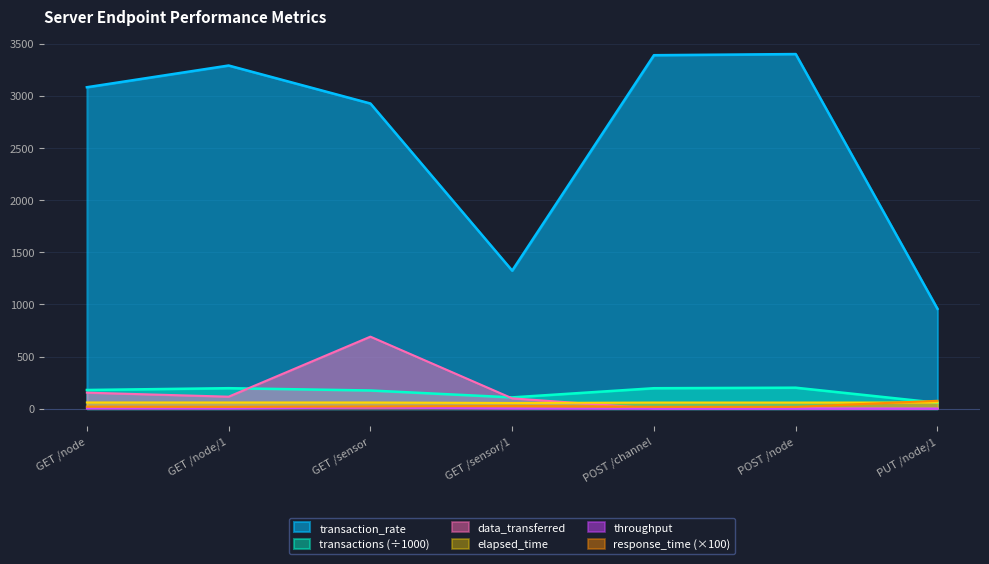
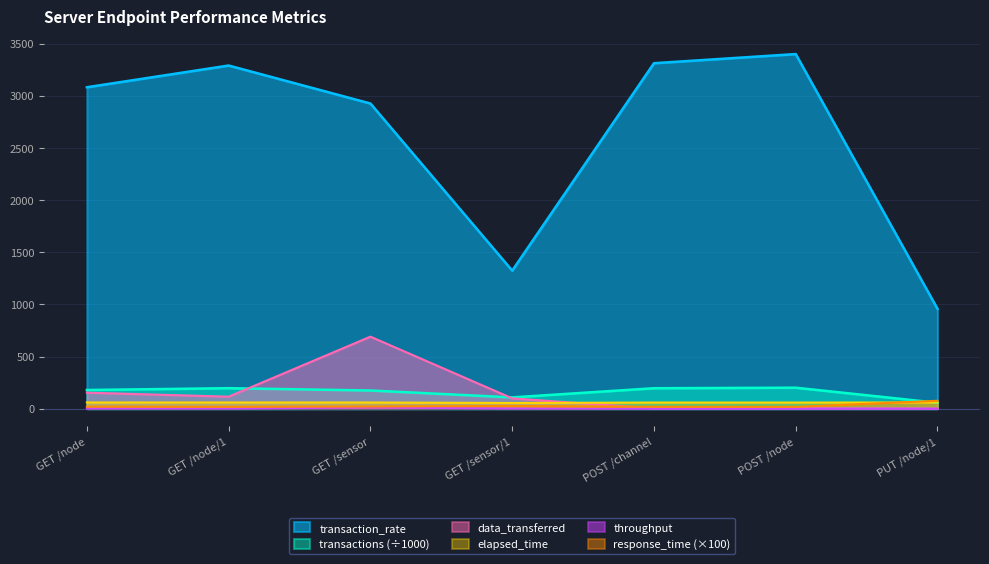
transaction_rate, POST /channel: 3390 -> 3310
